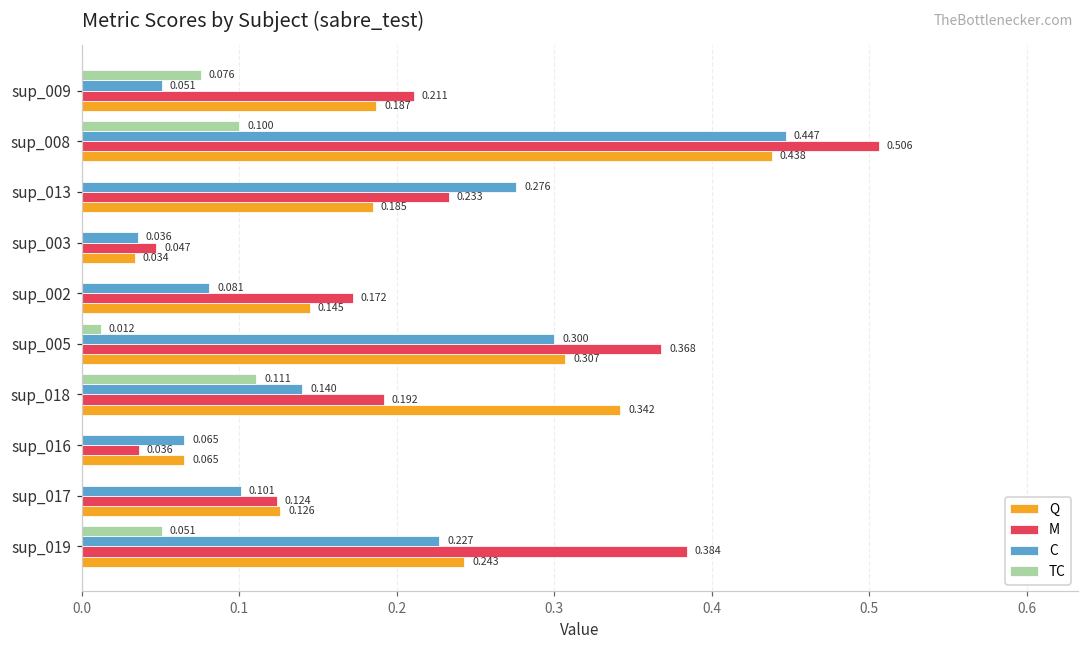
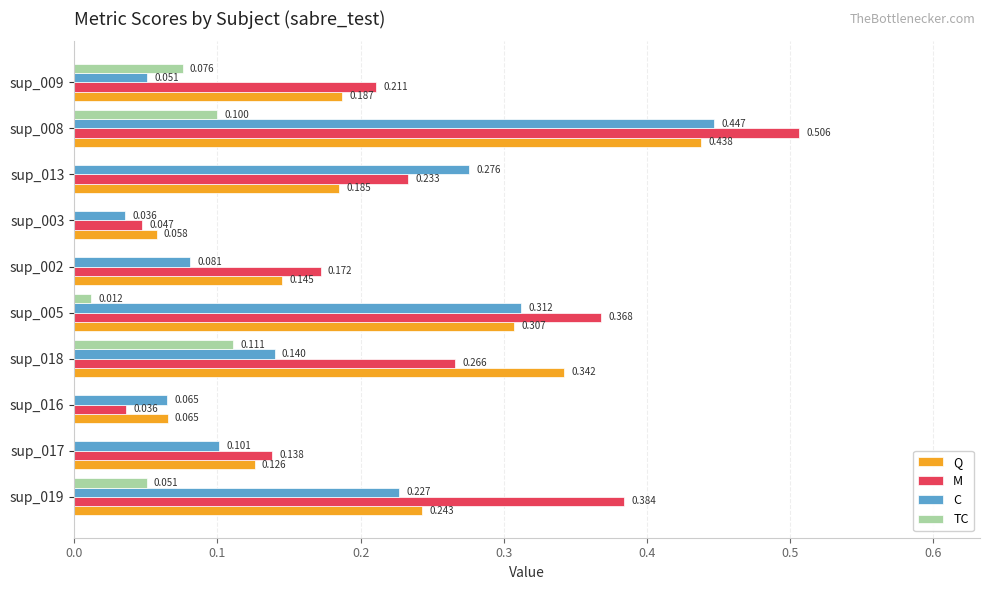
Q, sup_003: 0.034 -> 0.058
C, sup_005: 0.300 -> 0.312
M, sup_018: 0.192 -> 0.266
M, sup_017: 0.124 -> 0.138
